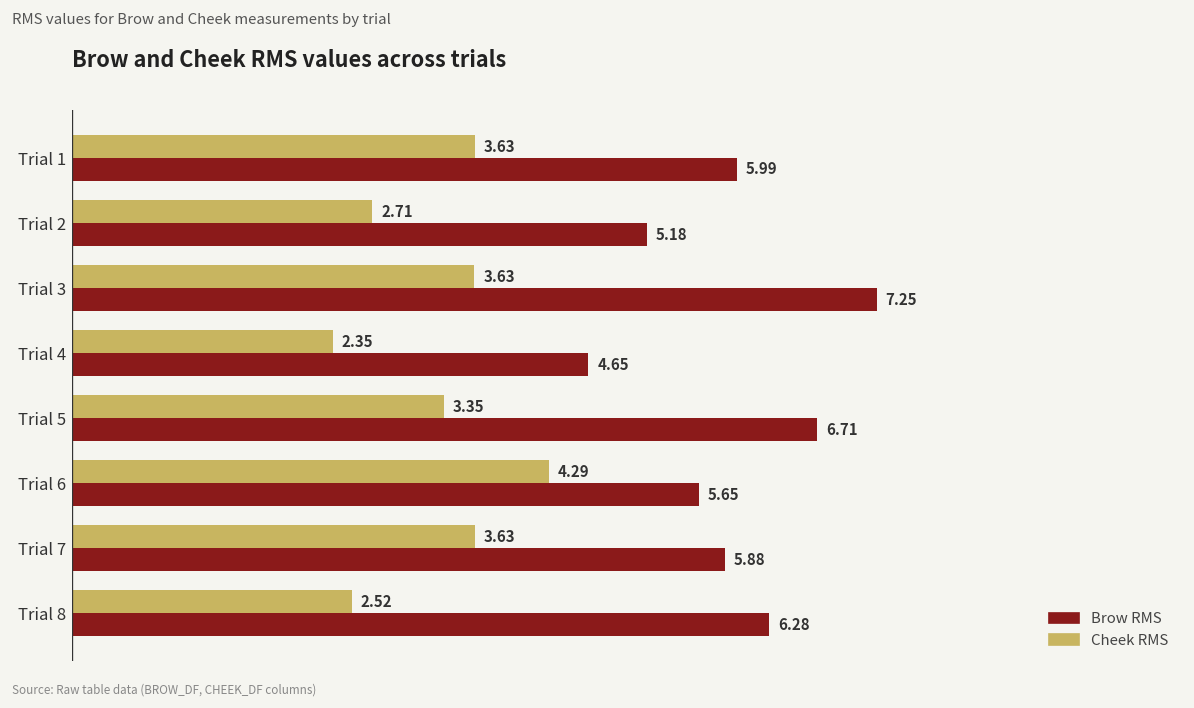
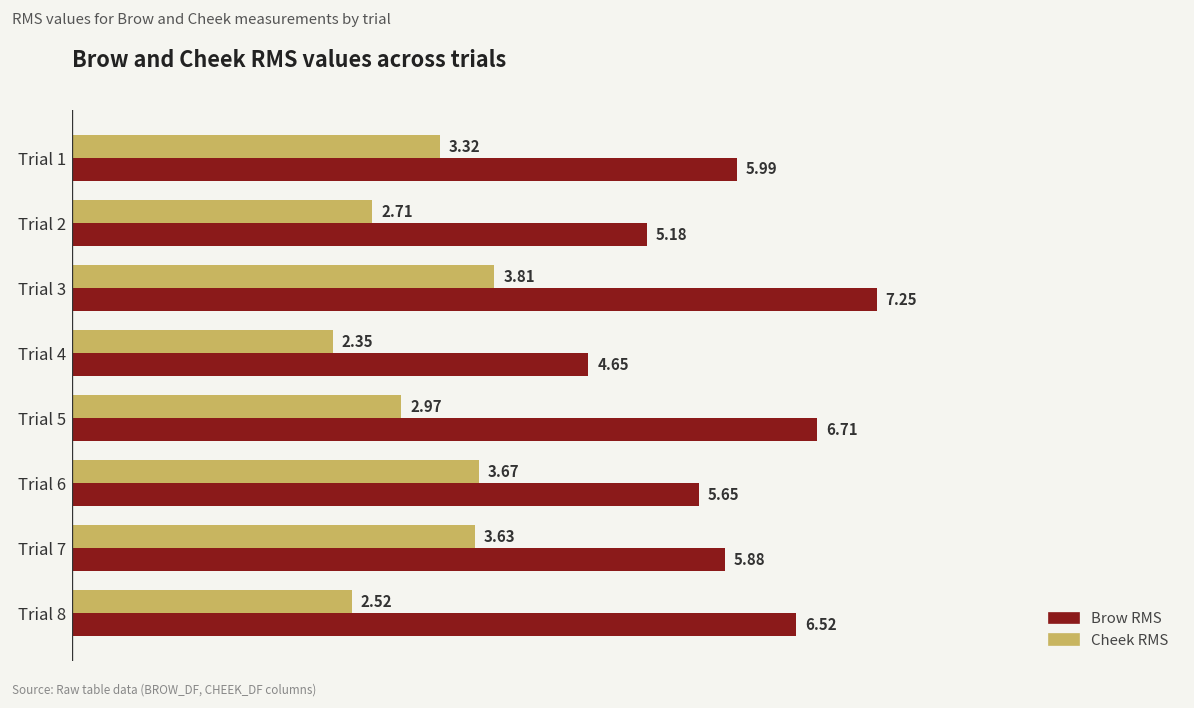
Cheek RMS, Trial 1: 3.63 -> 3.32
Cheek RMS, Trial 3: 3.63 -> 3.81
Cheek RMS, Trial 5: 3.35 -> 2.97
Cheek RMS, Trial 6: 4.29 -> 3.67
Brow RMS, Trial 8: 6.28 -> 6.52
